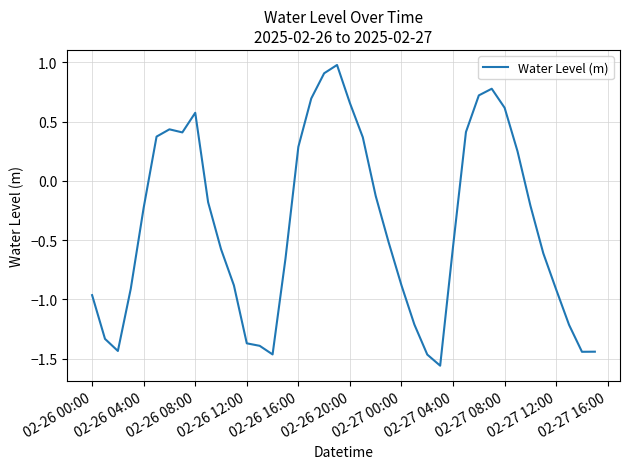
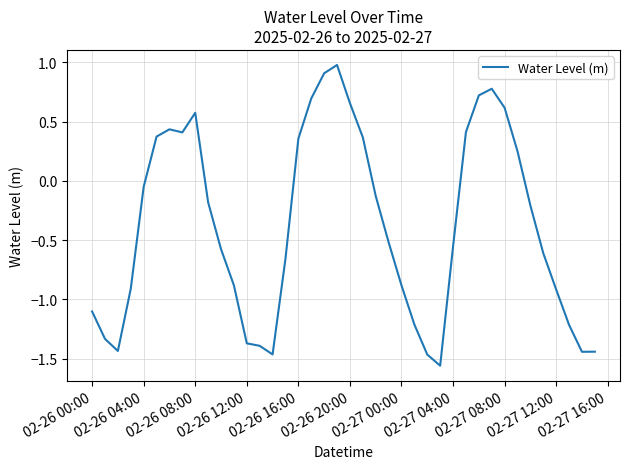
02-26 00:00: -0.96 -> -1.10
02-26 04:00: -0.23 -> -0.05
02-26 16:00: 0.29 -> 0.36
